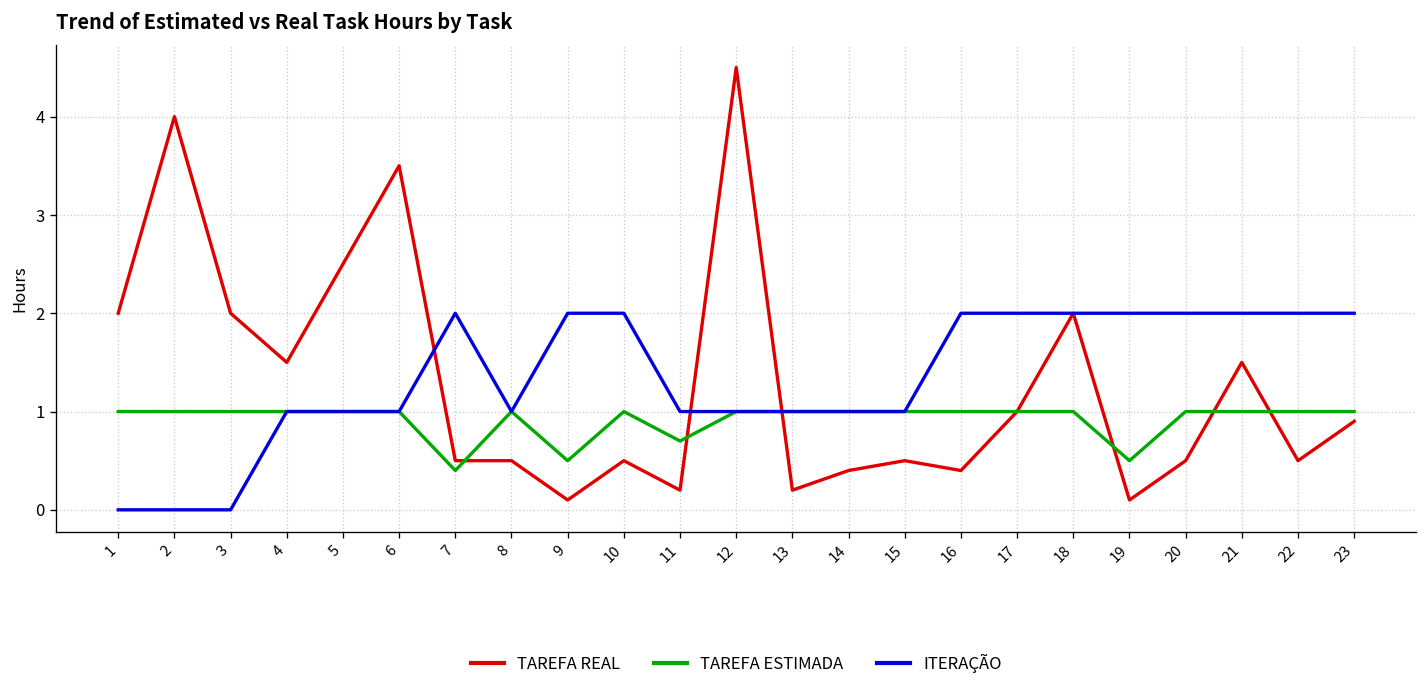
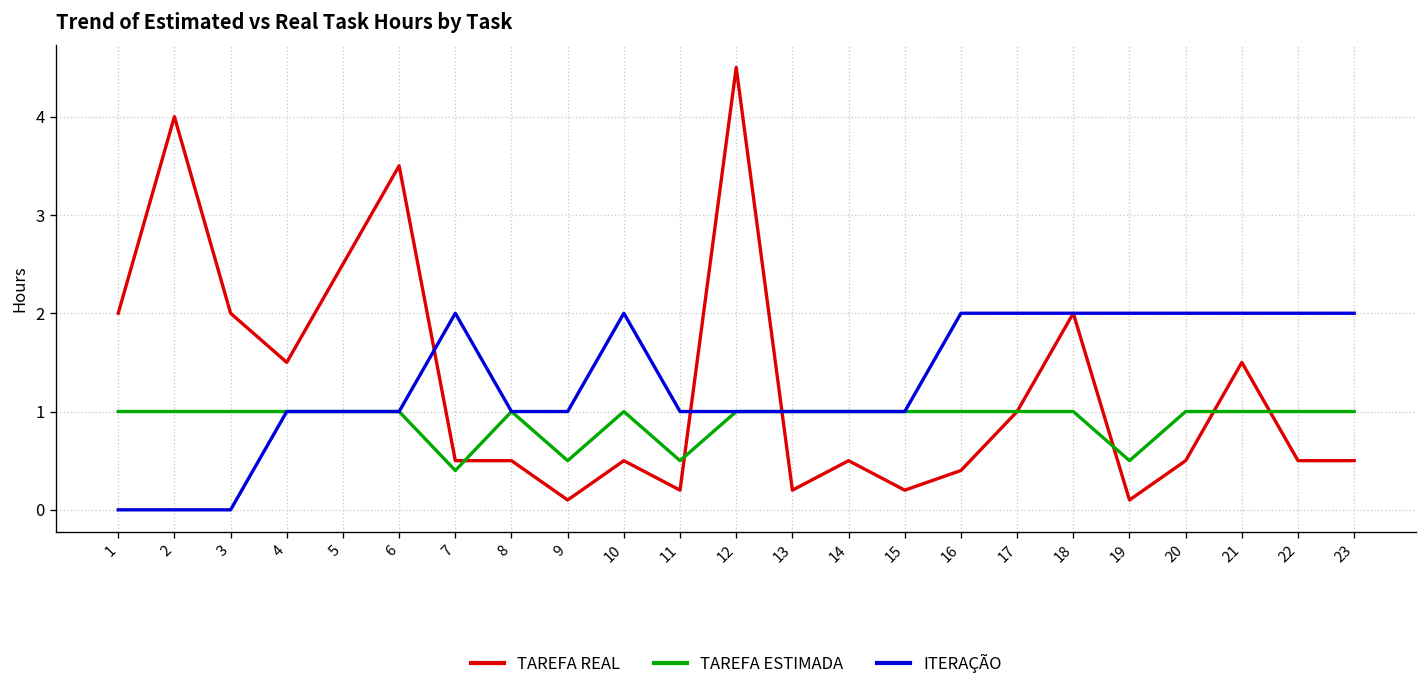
ITERAÇÃO, 9: 2 -> 1
TAREFA ESTIMADA, 11: 0.7 -> 0.5
TAREFA REAL, 14: 0.4 -> 0.5
TAREFA REAL, 15: 0.5 -> 0.2
TAREFA REAL, 23: 0.9 -> 0.5
